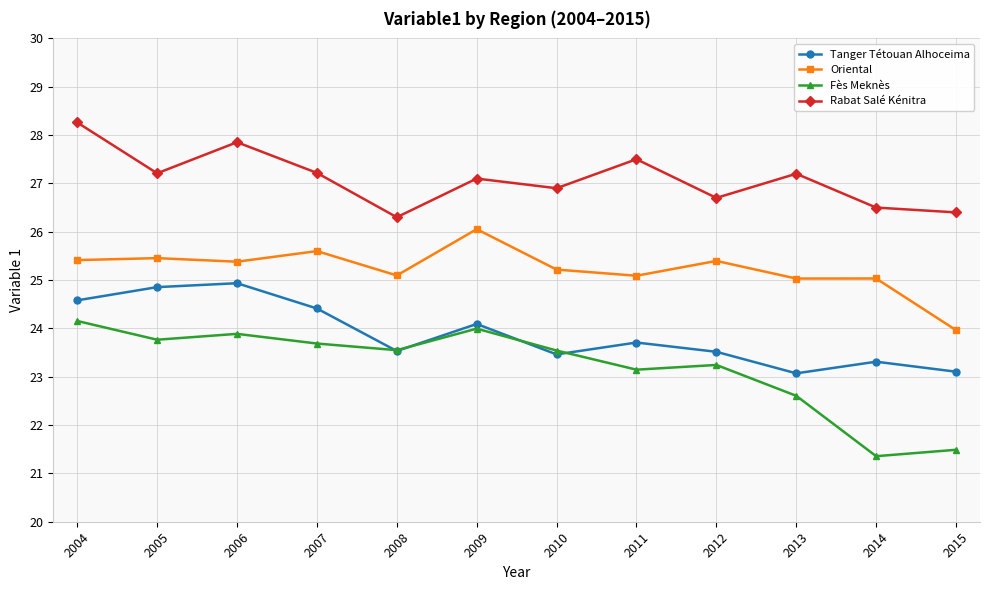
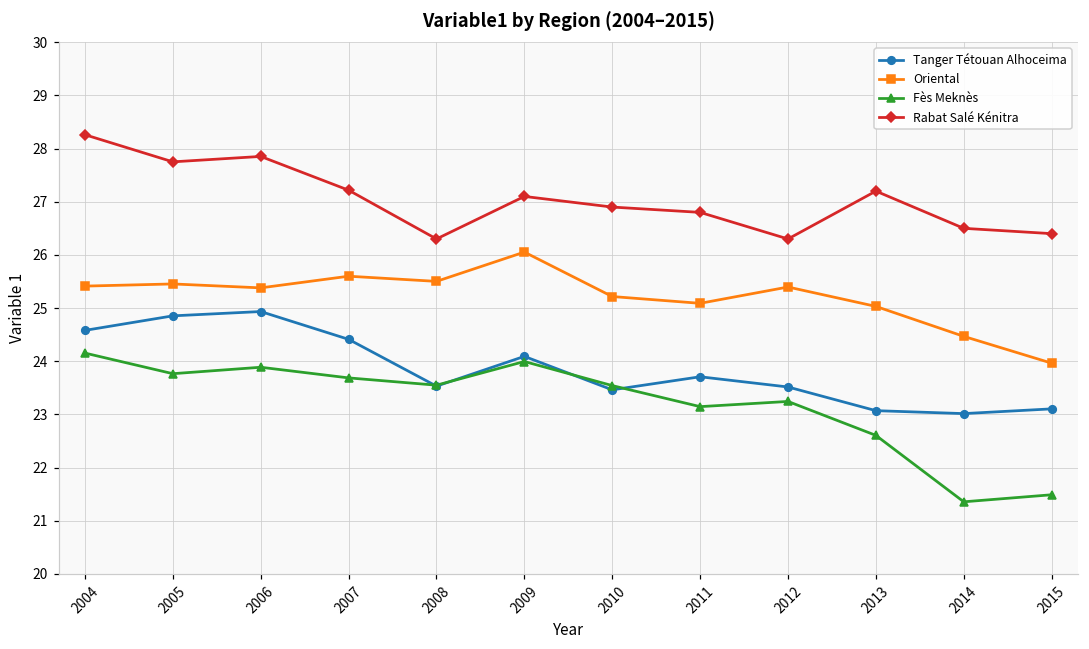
Rabat Salé Kénitra, 2005: 27.2 -> 27.8
Oriental, 2008: 25.1 -> 25.5
Rabat Salé Kénitra, 2011: 27.5 -> 26.8
Rabat Salé Kénitra, 2012: 26.7 -> 26.3
Tanger Tétouan Alhoceima, 2014: 23.3 -> 23.0
Oriental, 2014: 25.0 -> 24.5
